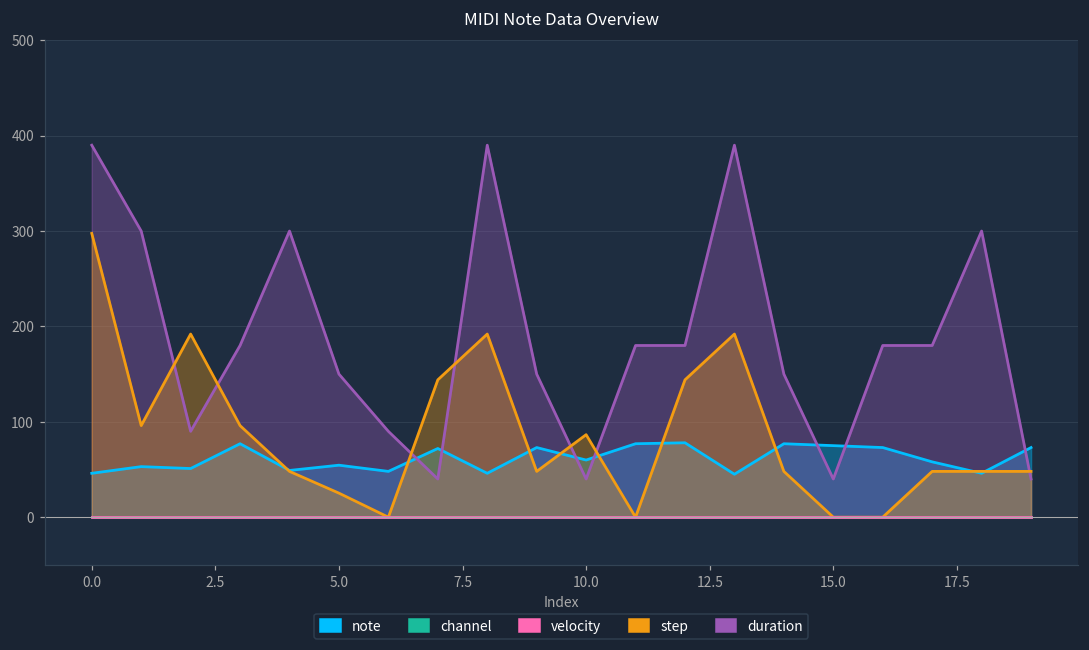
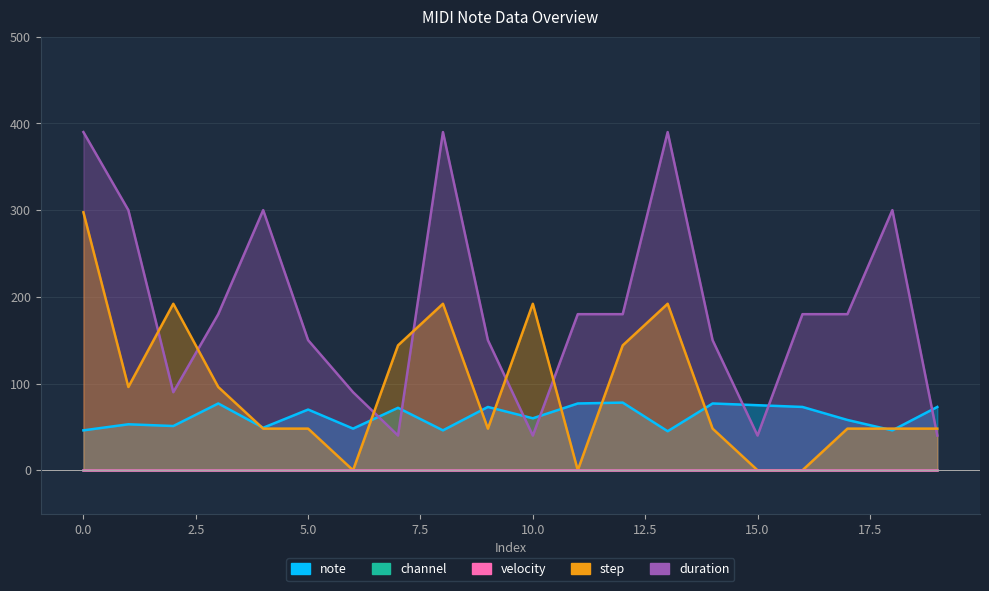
note, 5.0: 50 -> 70
step, 5.0: 30 -> 50
step, 10.0: 90 -> 190
